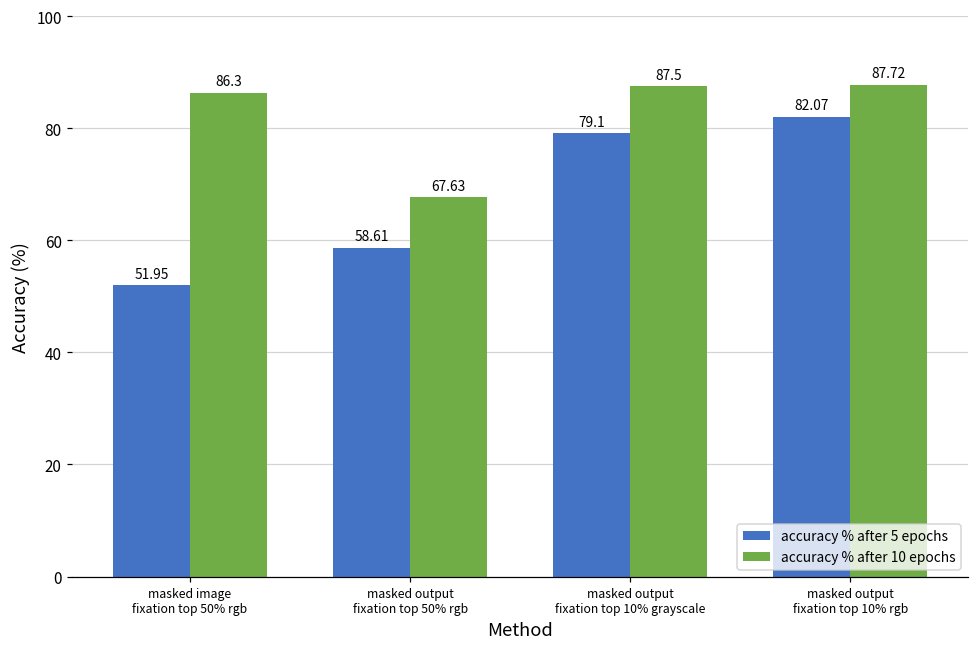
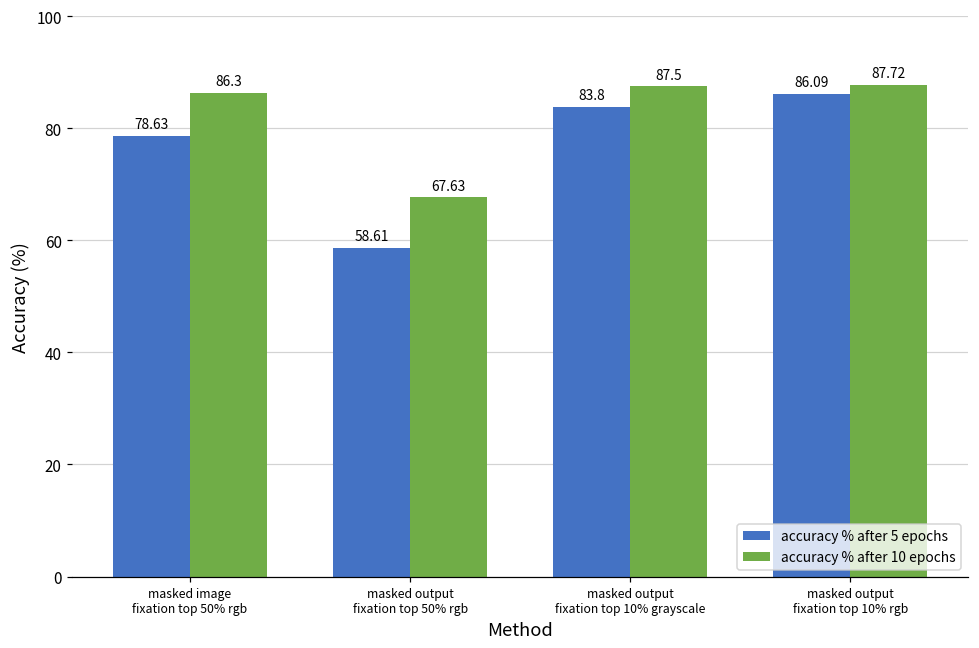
accuracy % after 5 epochs, masked image fixation top 50% rgb: 51.95 -> 78.63
accuracy % after 5 epochs, masked output fixation top 10% grayscale: 79.1 -> 83.8
accuracy % after 5 epochs, masked output fixation top 10% rgb: 82.07 -> 86.09
